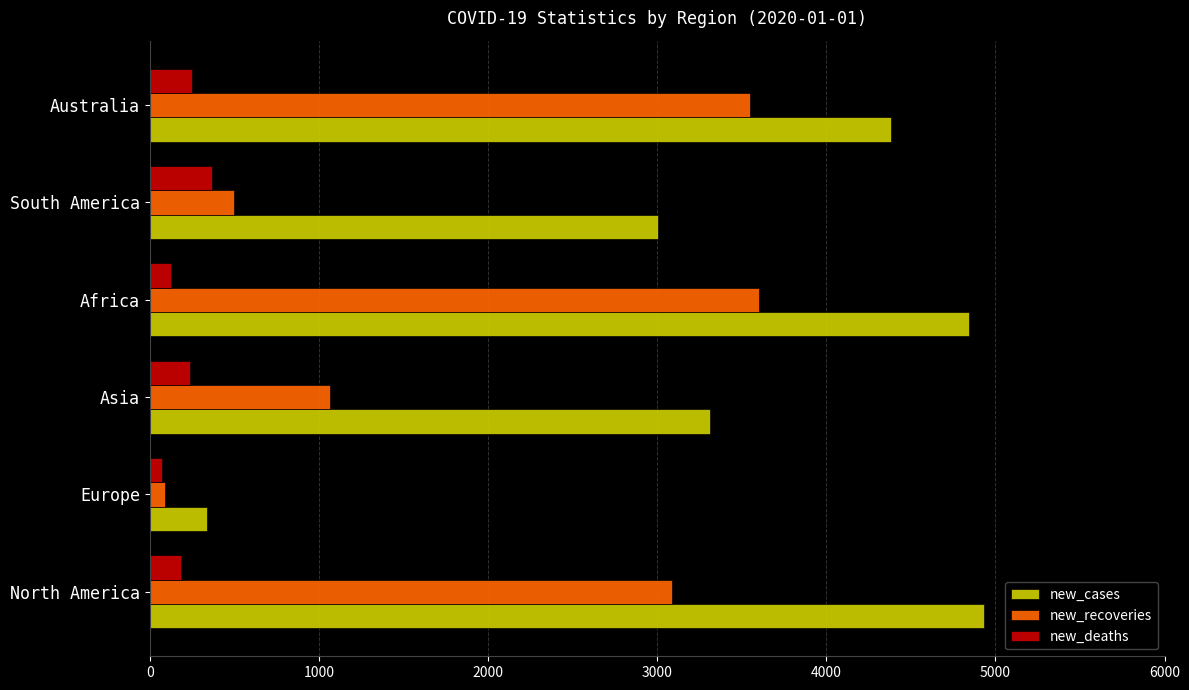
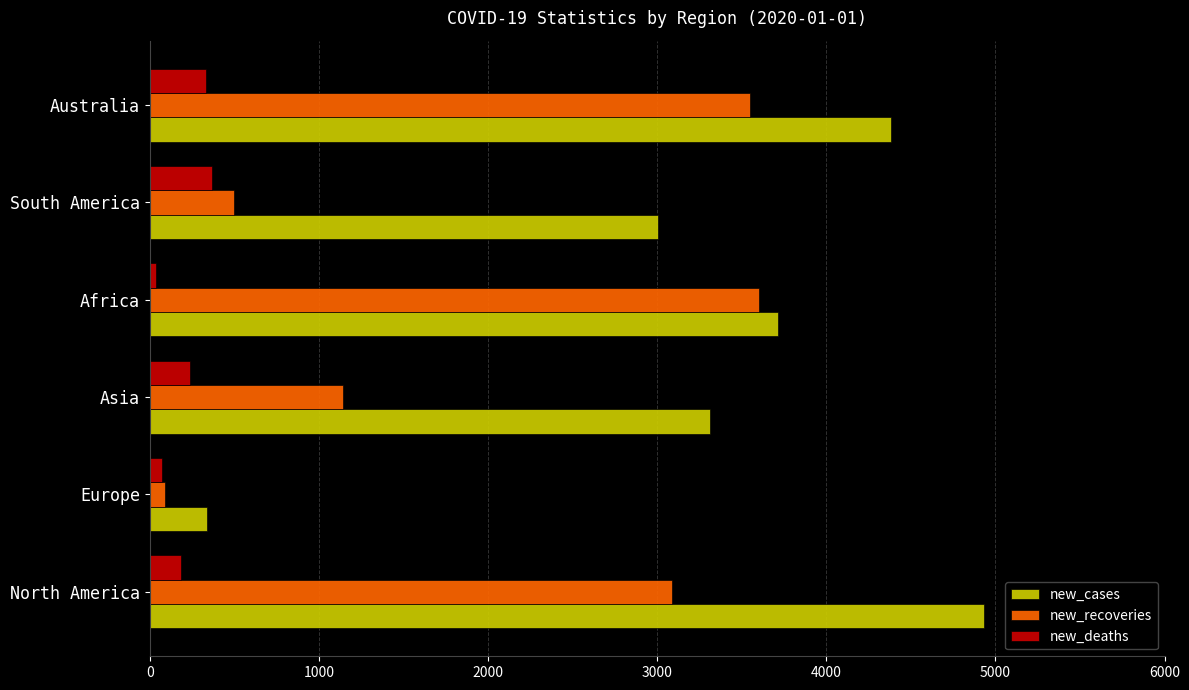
new_deaths, Australia: 250 -> 330
new_deaths, Africa: 120 -> 40
new_cases, Africa: 4840 -> 3710
new_recoveries, Asia: 1070 -> 1140
